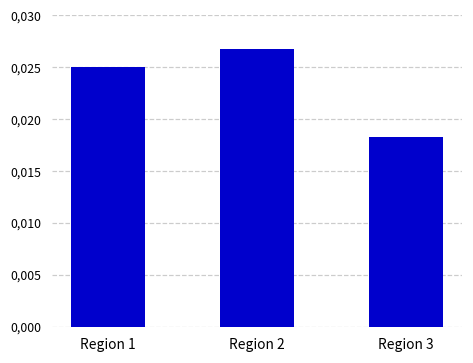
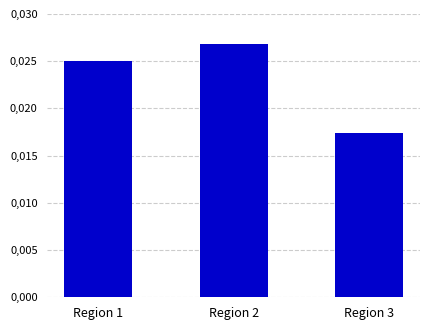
Region 3: 18 -> 17
